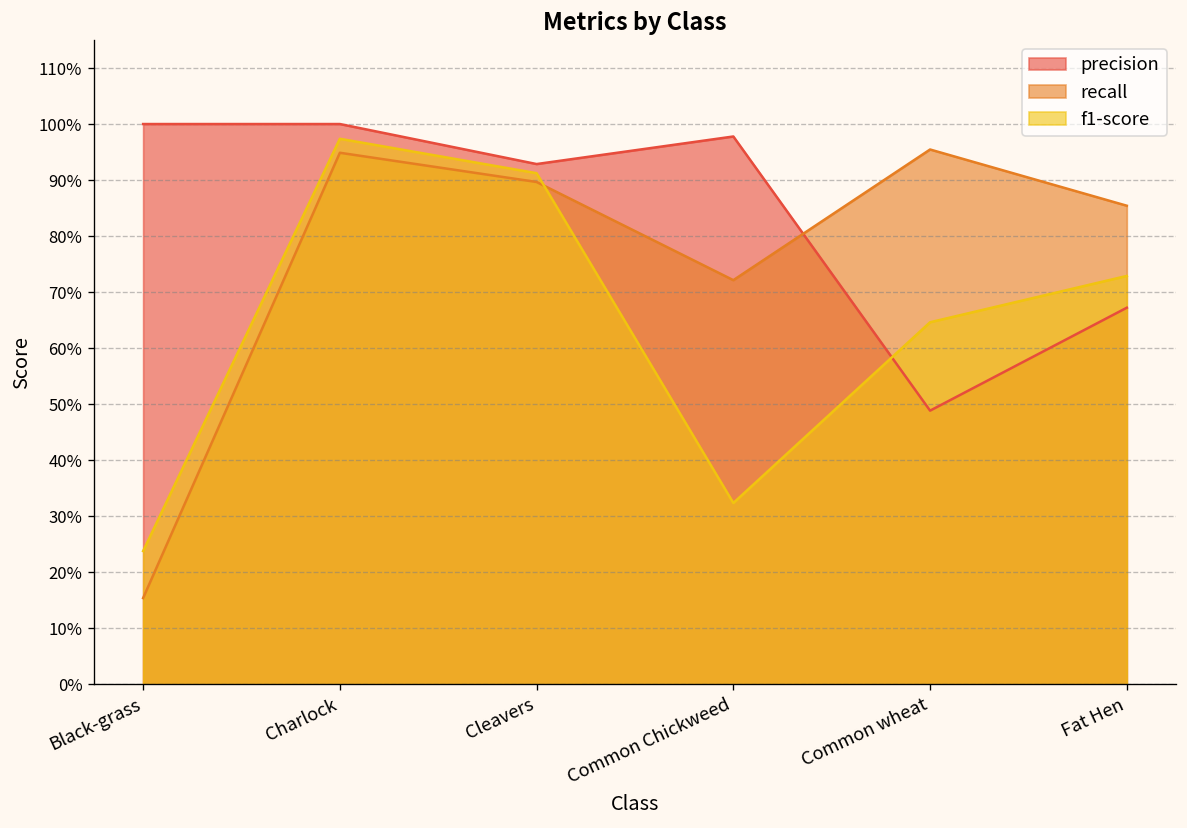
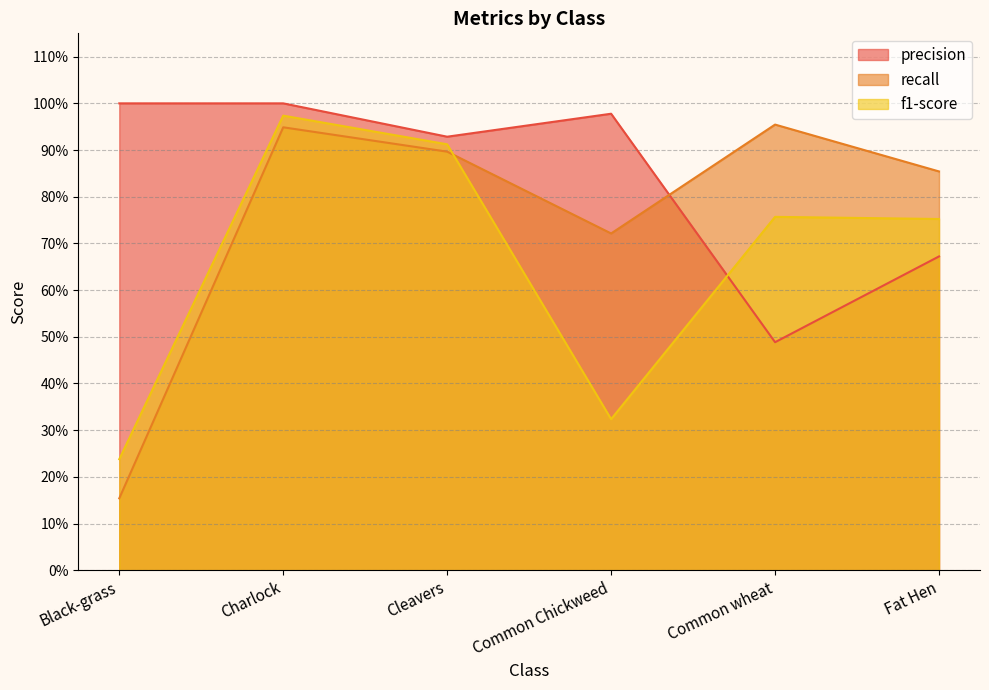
f1-score, Common wheat: 65% -> 76%
f1-score, Fat Hen: 73% -> 75%
